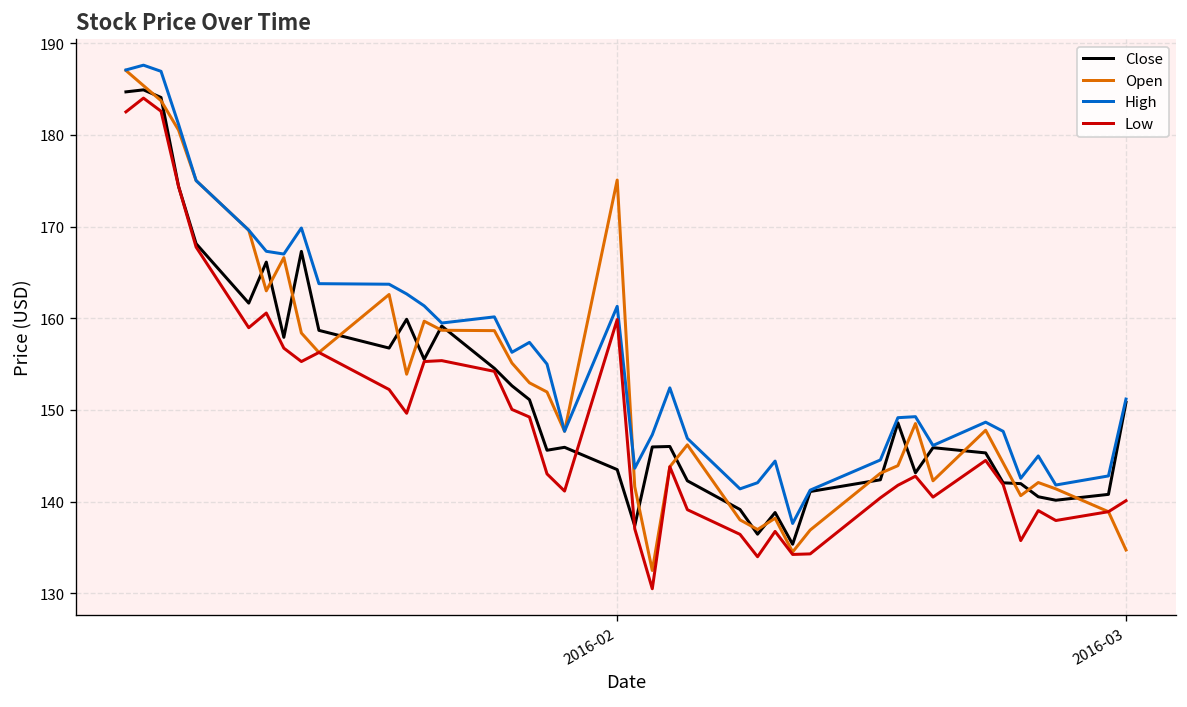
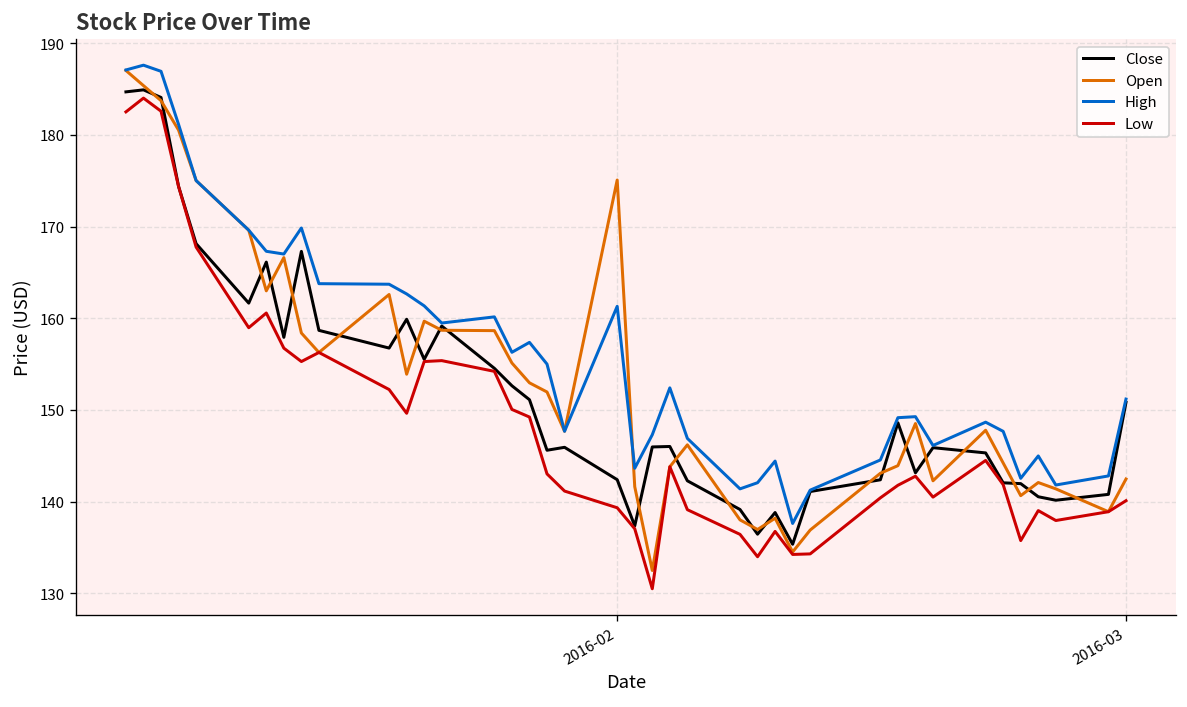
Close, 2016-02: 144 -> 142
Low, 2016-02: 160 -> 139
Open, 2016-03: 135 -> 142
